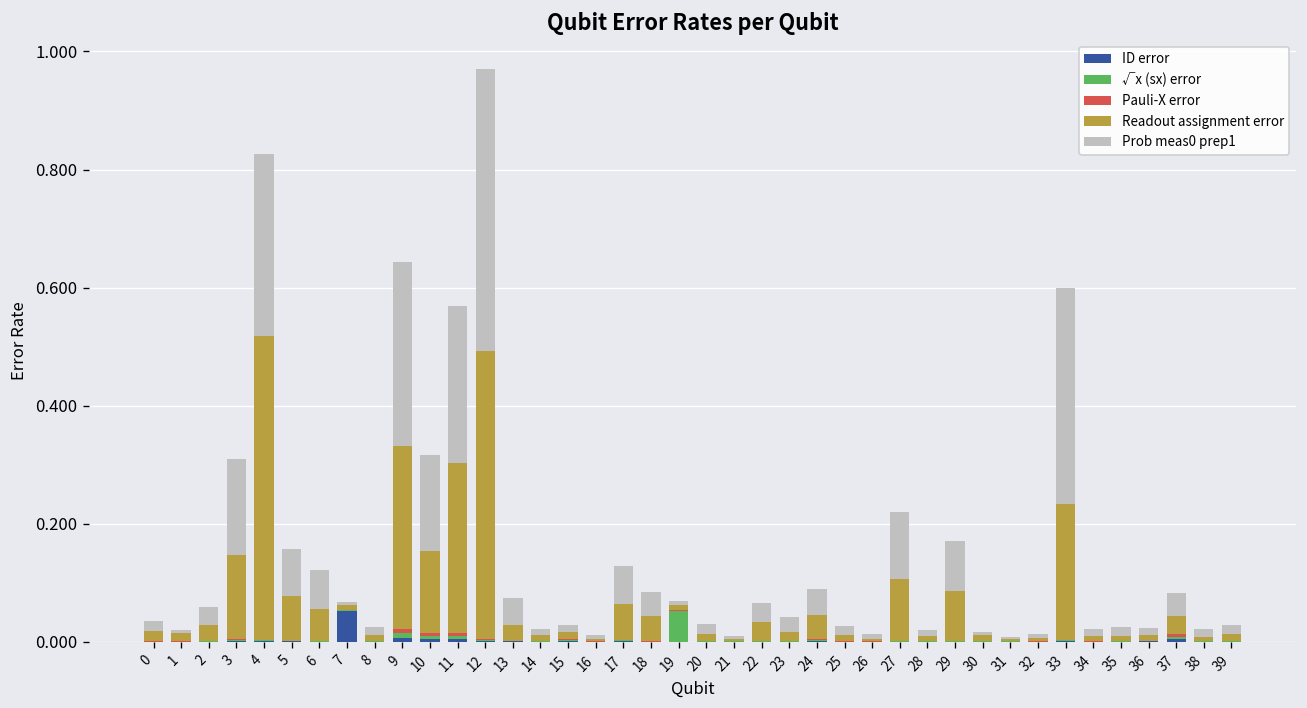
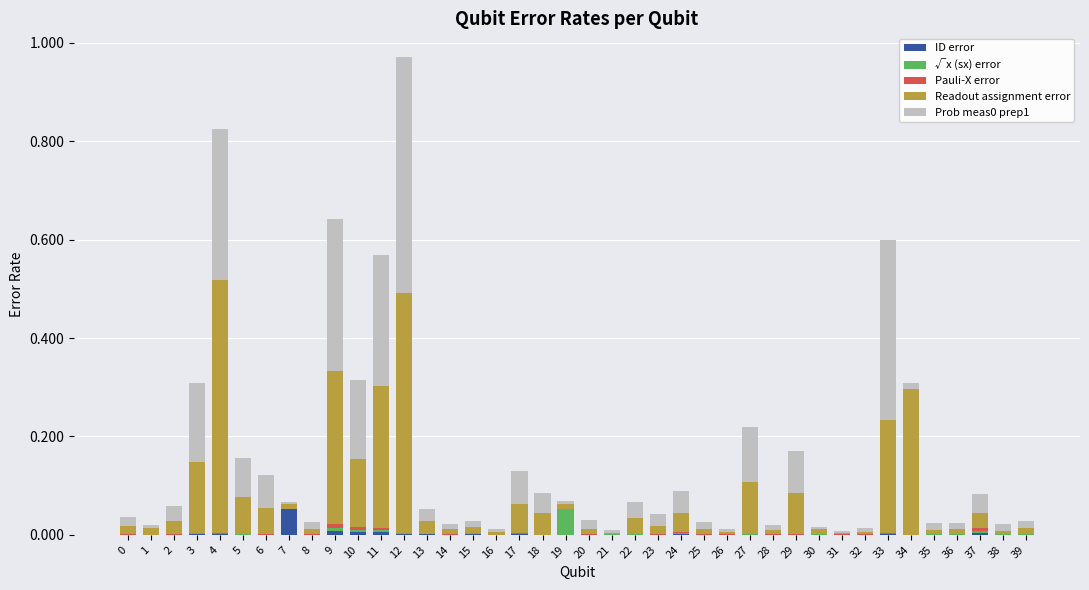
Prob meas0 prep1, 13: 0.05 -> 0.02
Readout assignment error, 34: 0.01 -> 0.30
